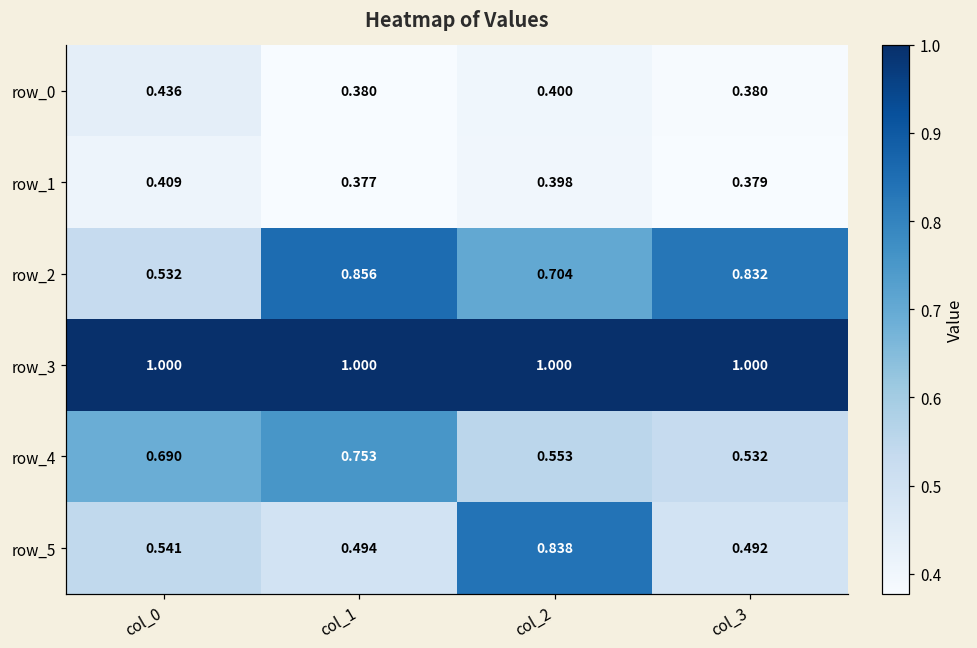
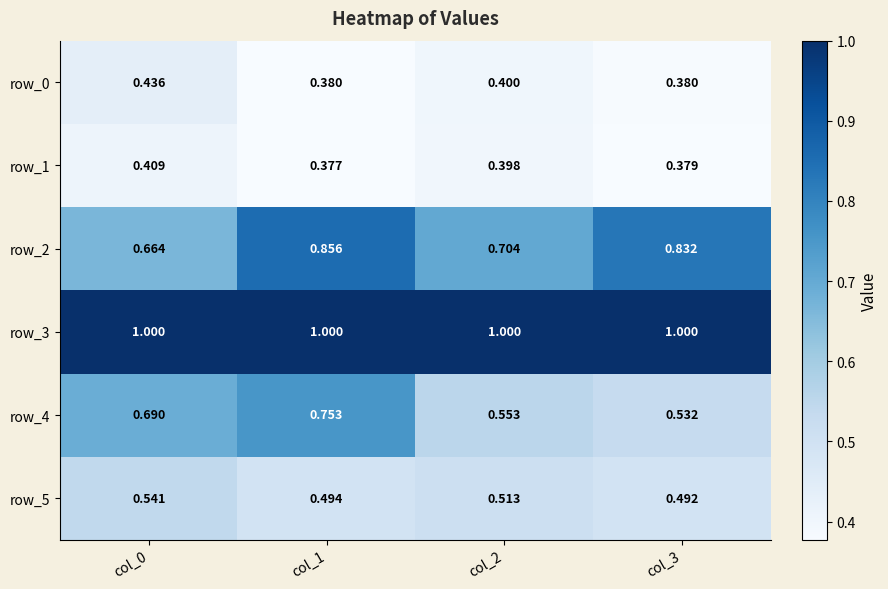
row_2, col_0: 0.532 -> 0.664
row_5, col_2: 0.838 -> 0.513
